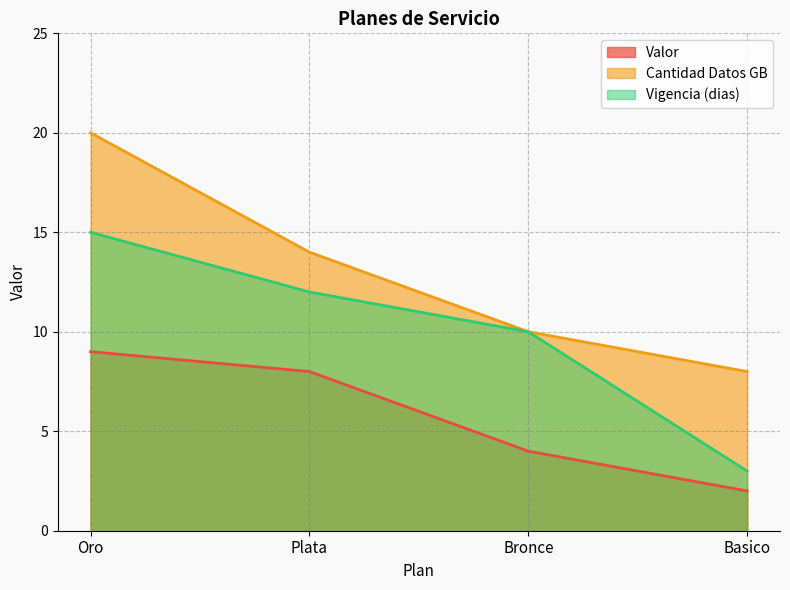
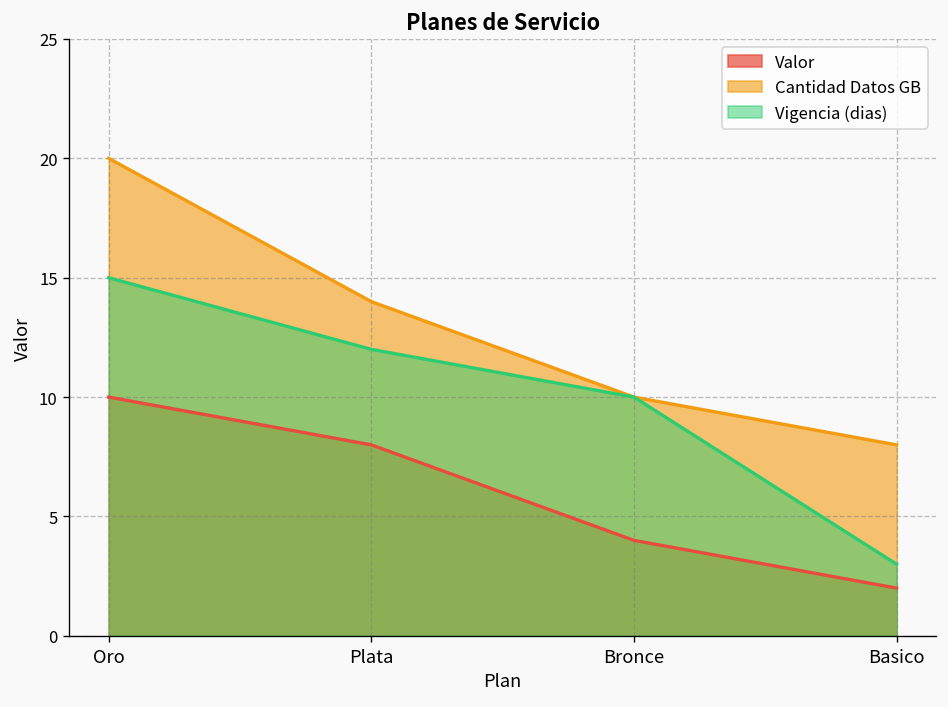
Valor, Oro: 9 -> 10
